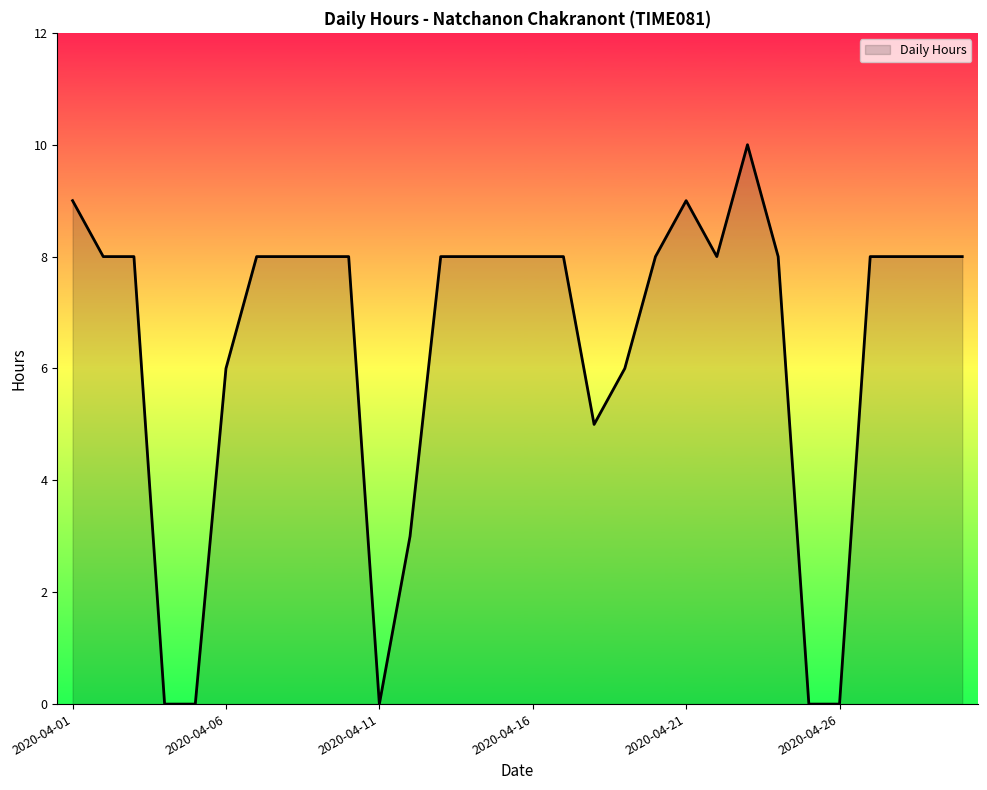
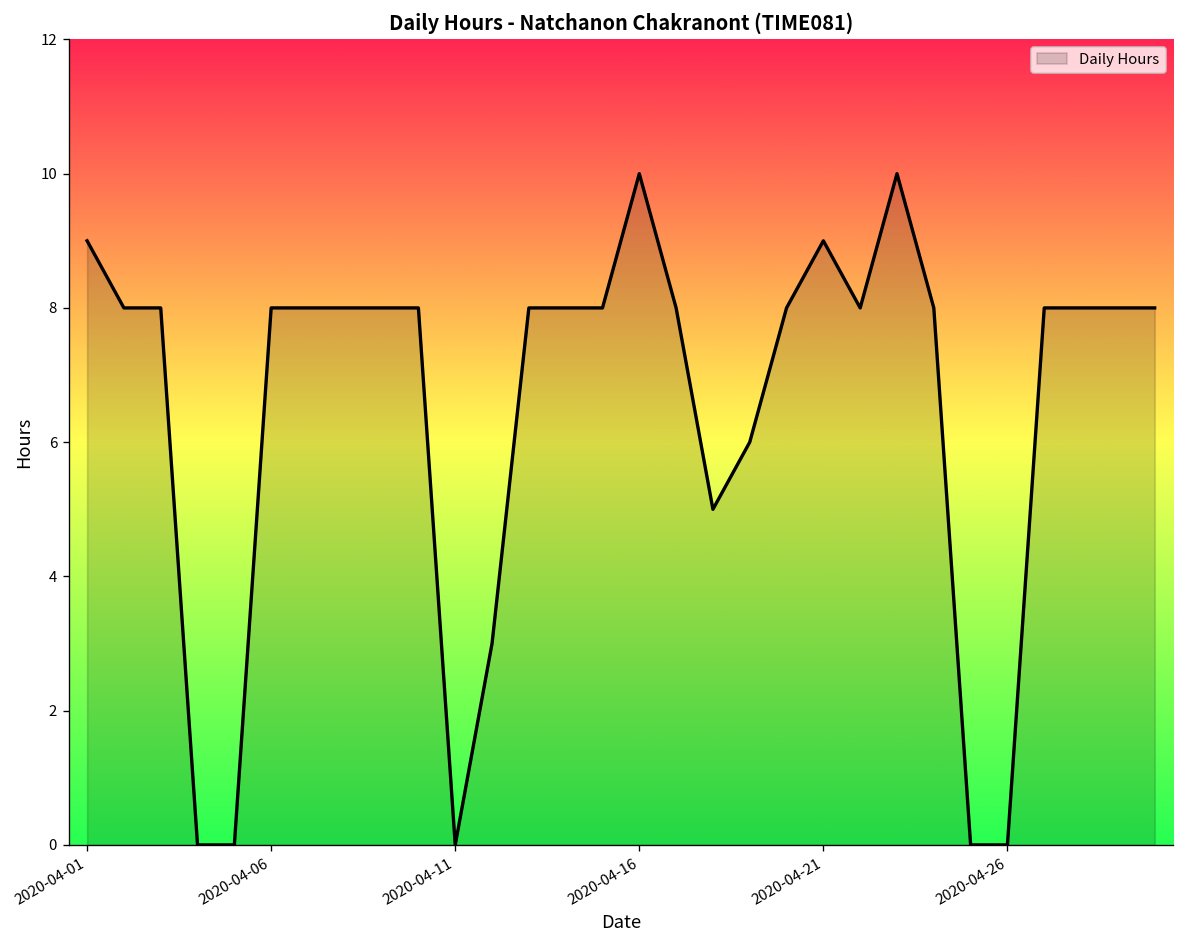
2020-04-06: 6 -> 8
2020-04-16: 8 -> 10
